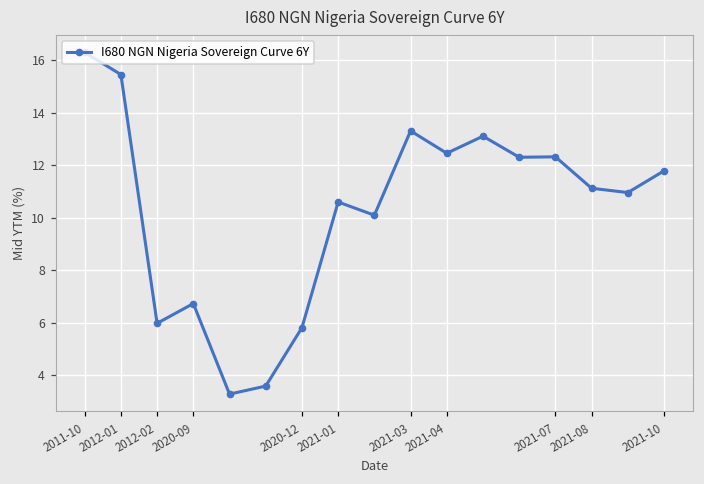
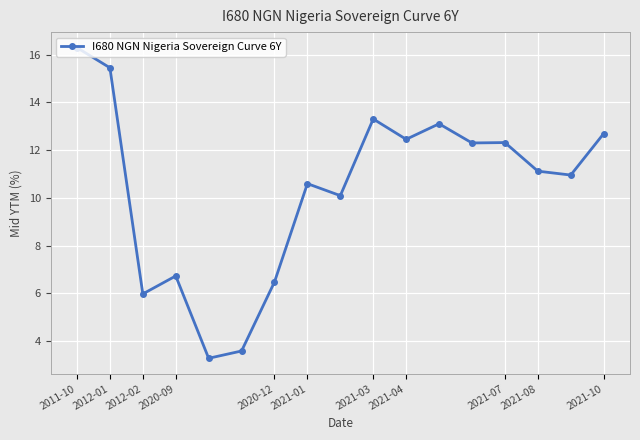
2020-12: 5.8 -> 6.5
2021-10: 11.8 -> 12.7
